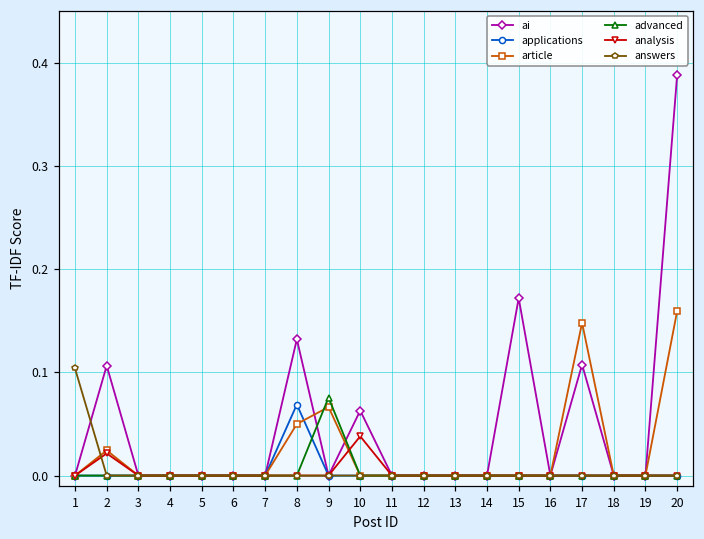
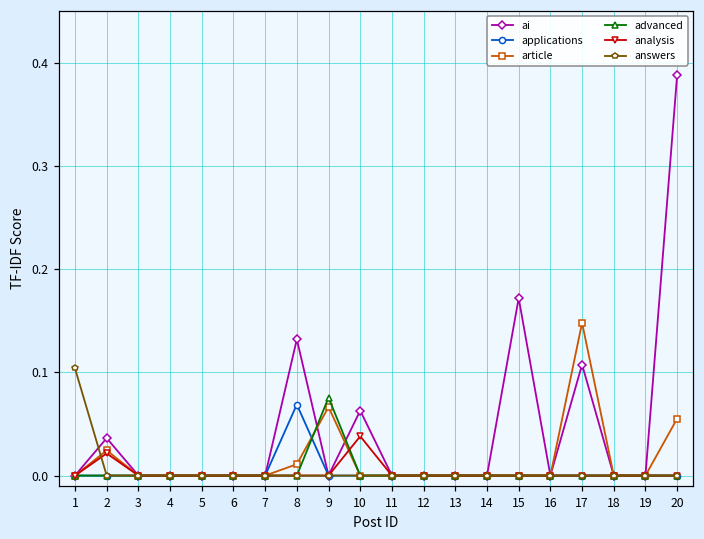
ai, 2: 0.11 -> 0.04
article, 8: 0.05 -> 0.01
article, 20: 0.16 -> 0.06
